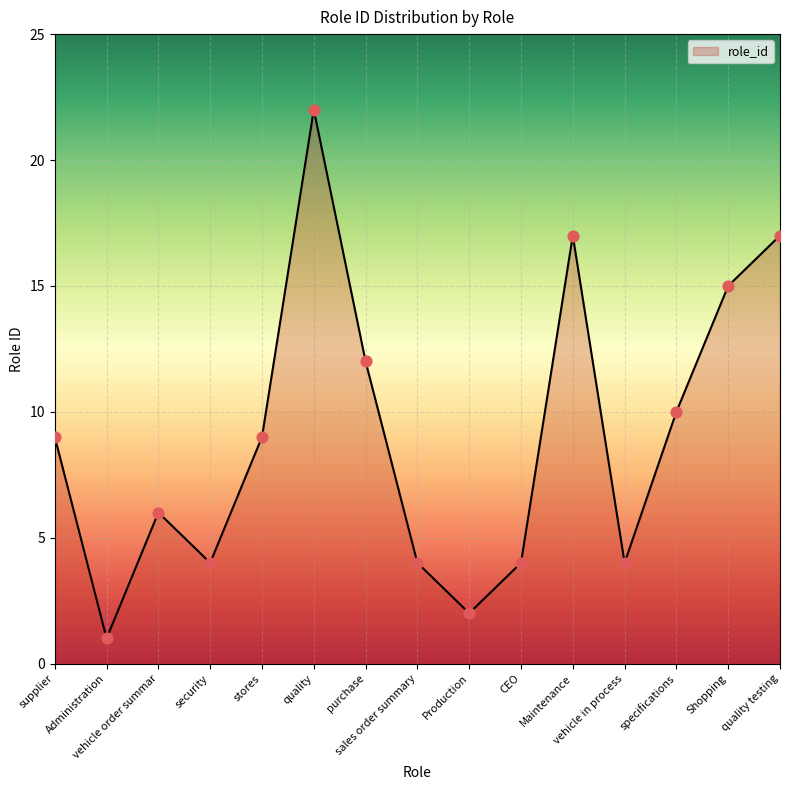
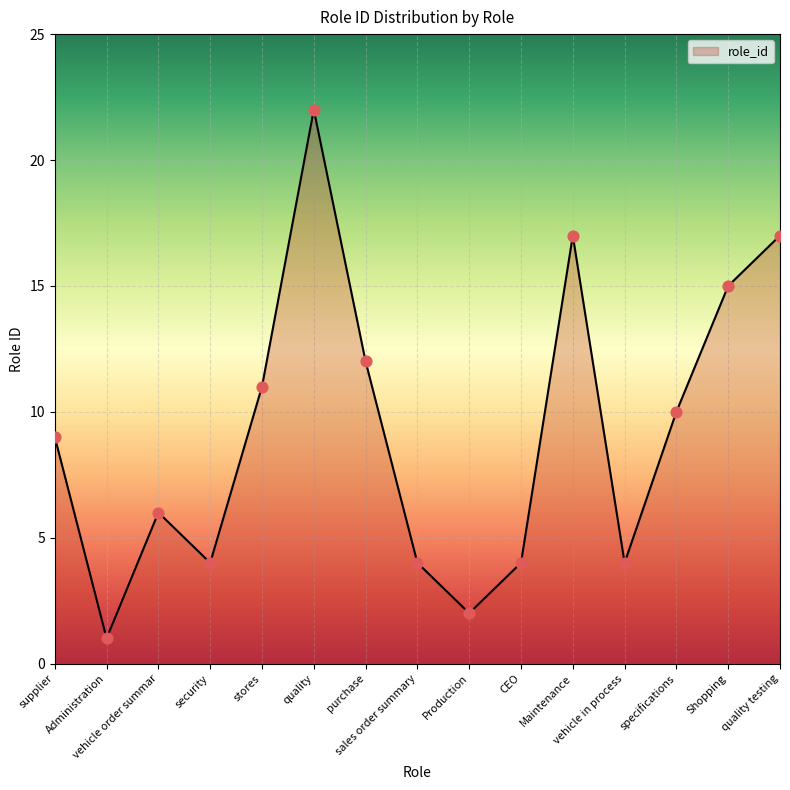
stores: 9 -> 11
